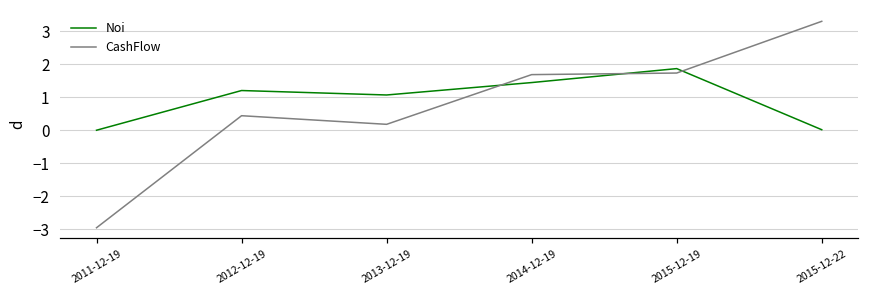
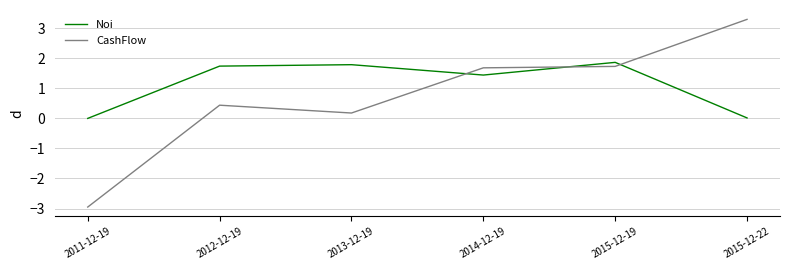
Noi, 2012-12-19: 1.2 -> 1.7
Noi, 2013-12-19: 1.1 -> 1.8
